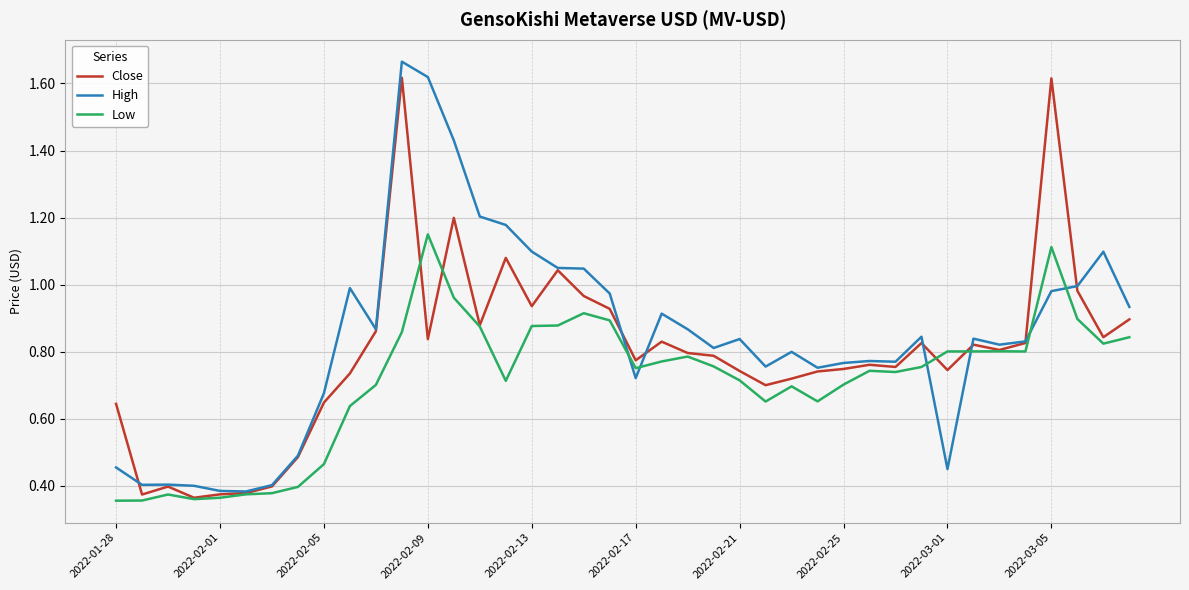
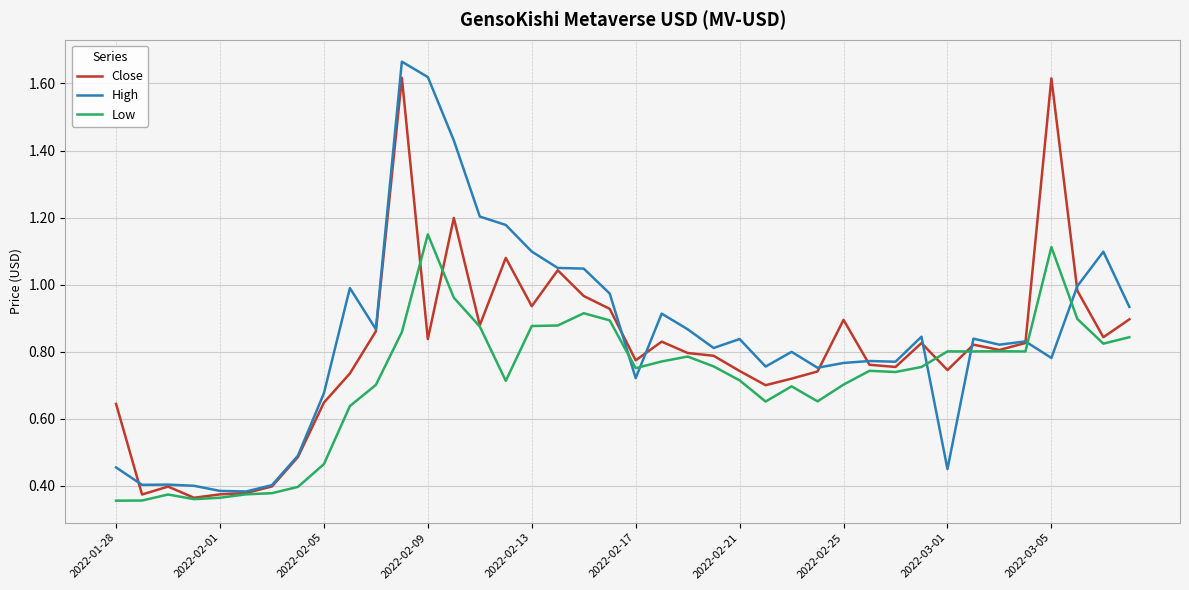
Close, 2022-02-25: 0.75 -> 0.89
High, 2022-03-05: 0.98 -> 0.78
